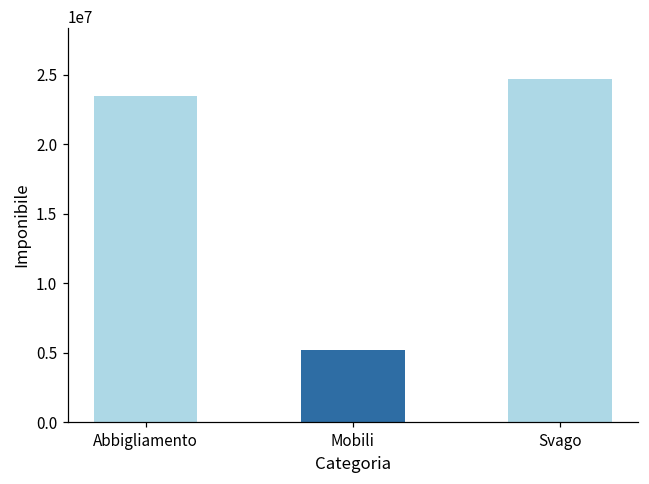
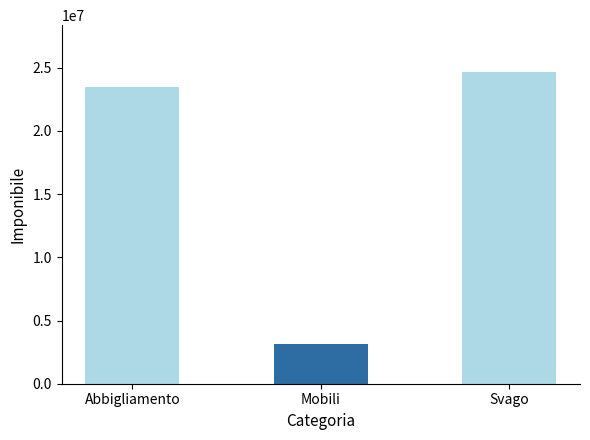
Mobili: 5200000 -> 3100000
